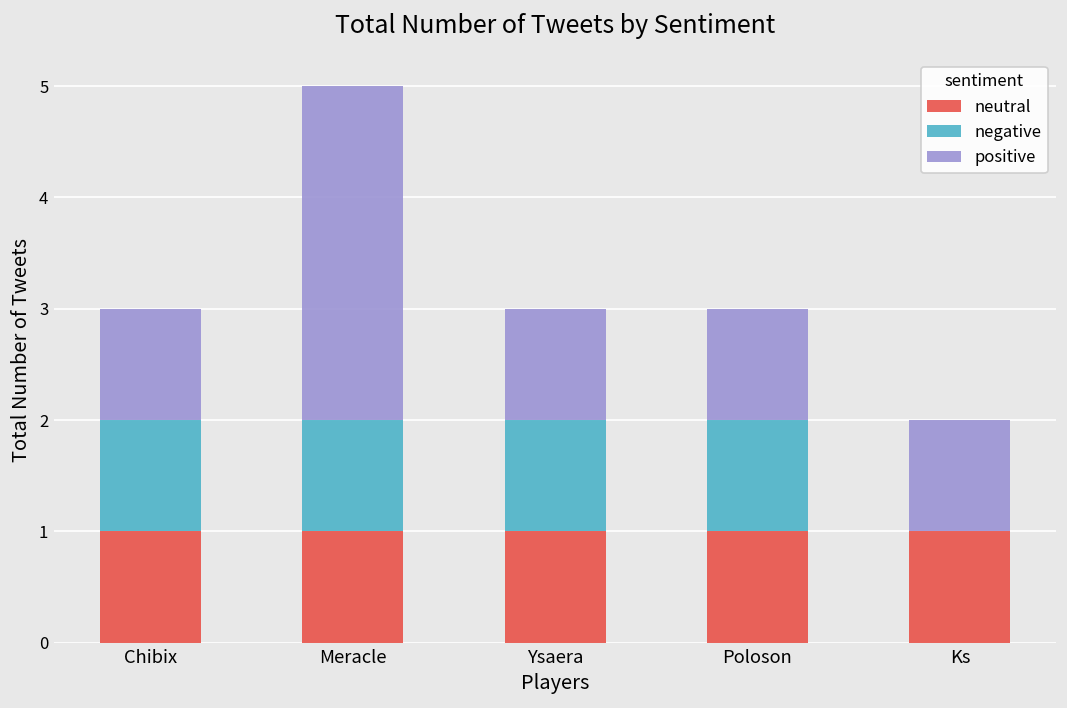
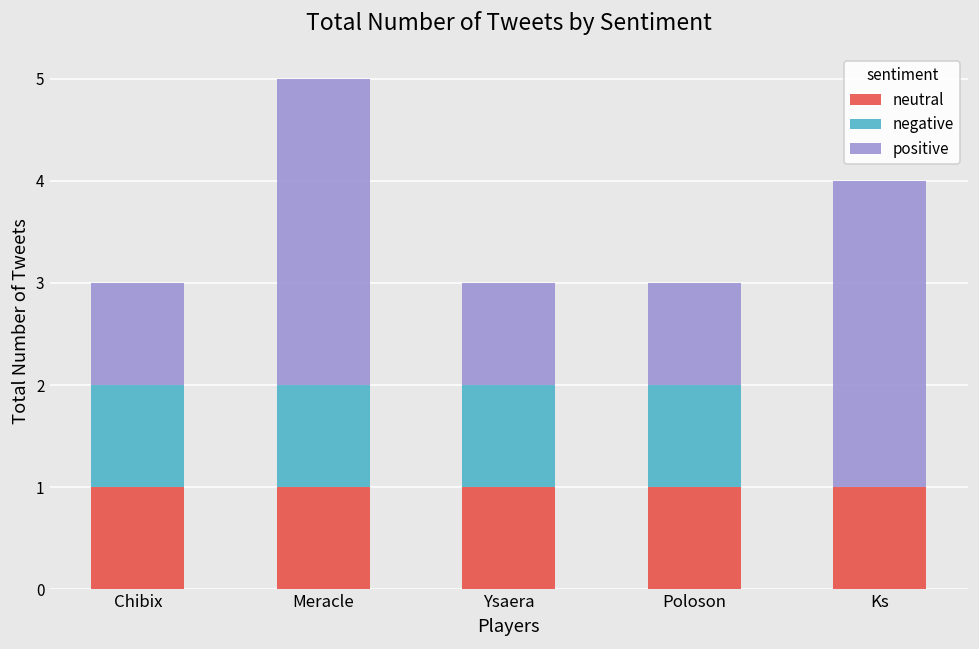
positive, Ks: 1 -> 3
